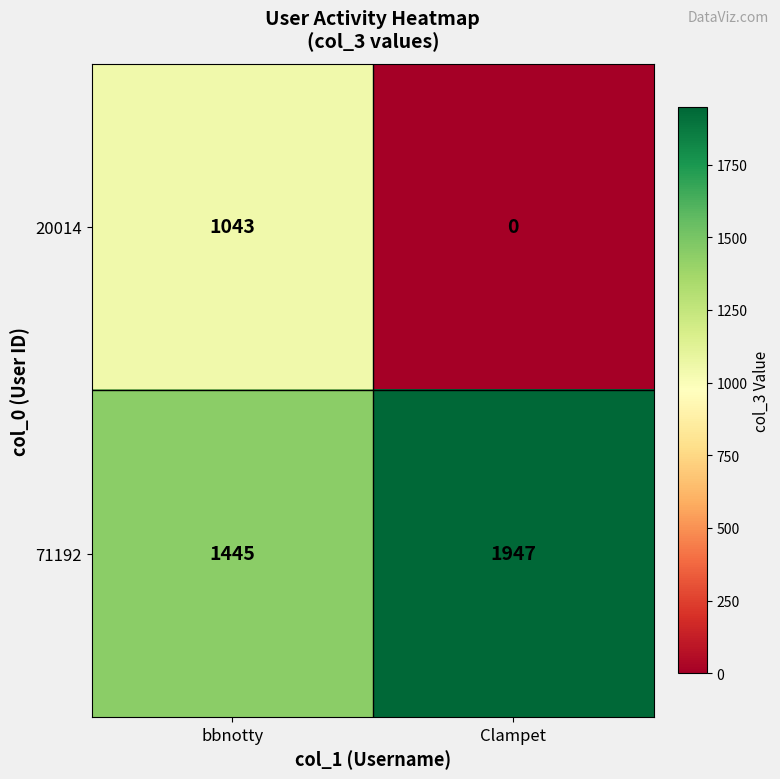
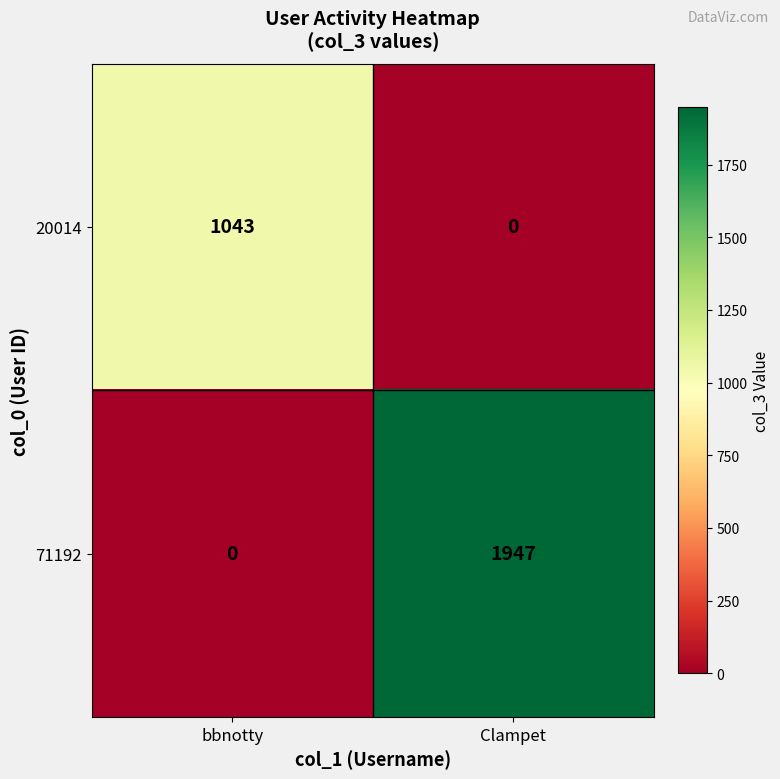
71192, bbnotty: 1445 -> 0
